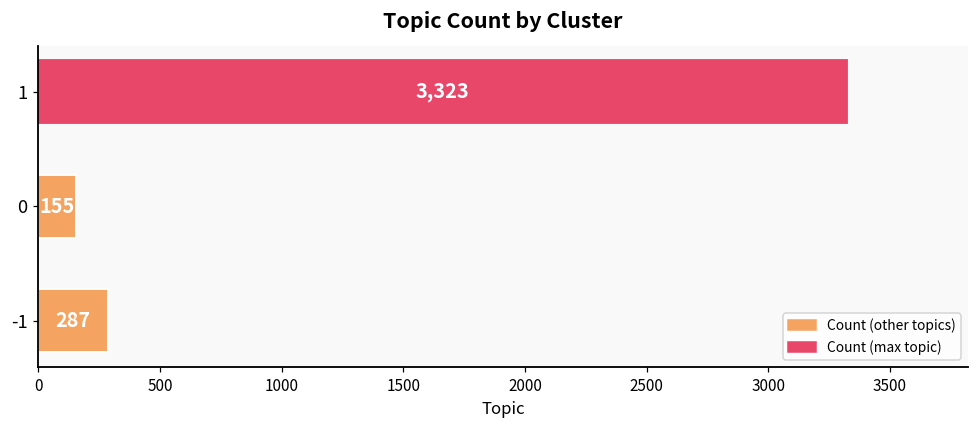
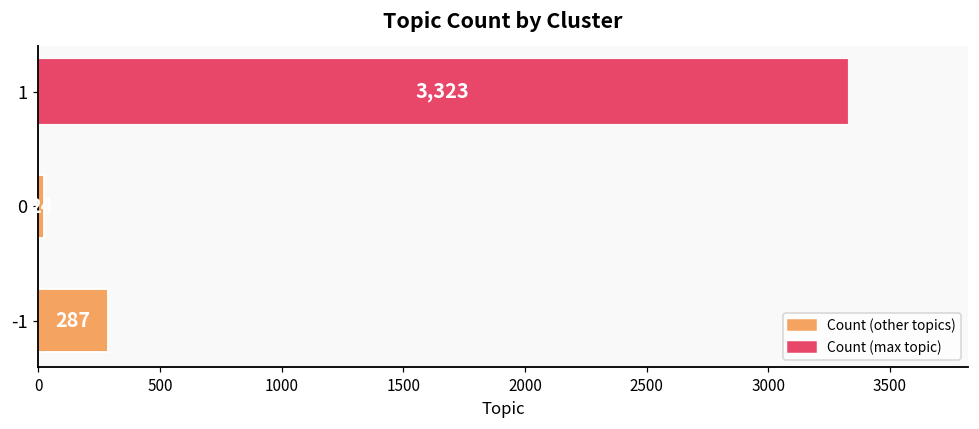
0: 160 -> 20
